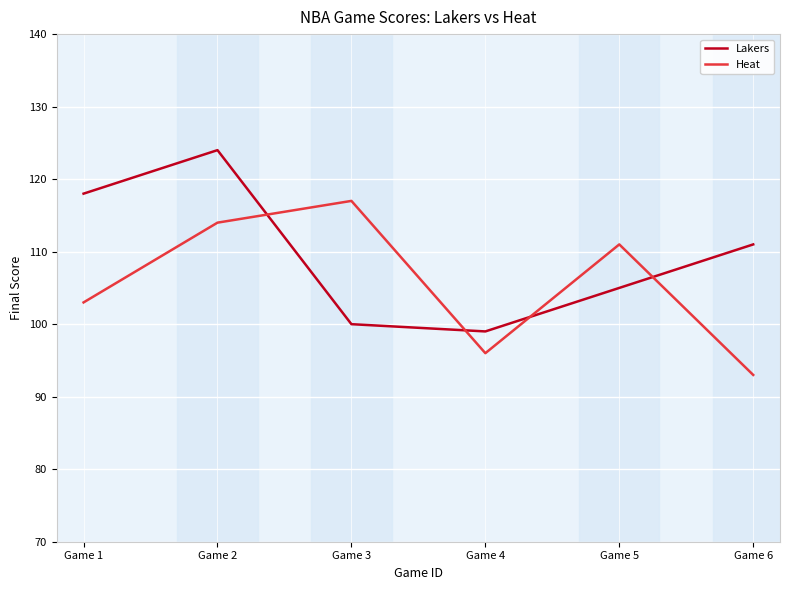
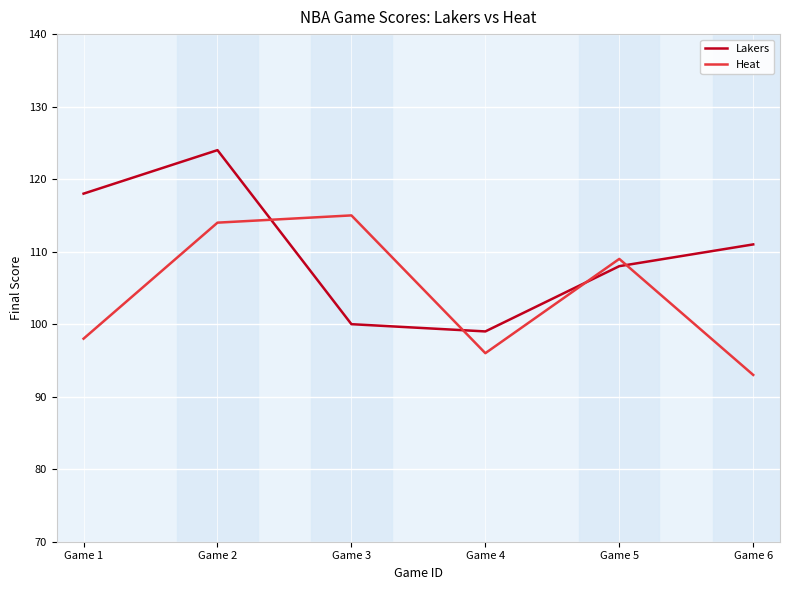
Heat, Game 1: 103 -> 98
Heat, Game 3: 117 -> 115
Lakers, Game 5: 105 -> 108
Heat, Game 5: 111 -> 109
